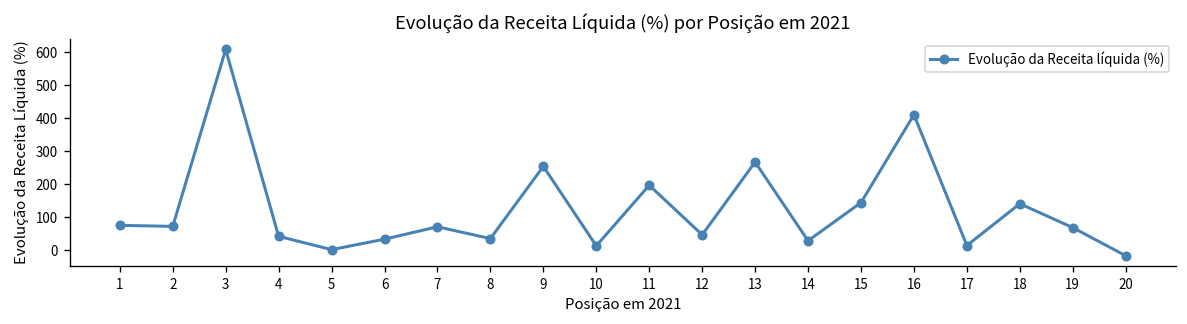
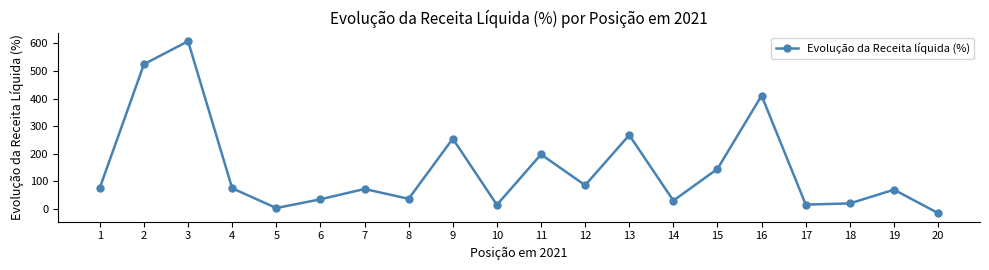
2: 70 -> 520
4: 40 -> 70
12: 50 -> 90
18: 140 -> 20
